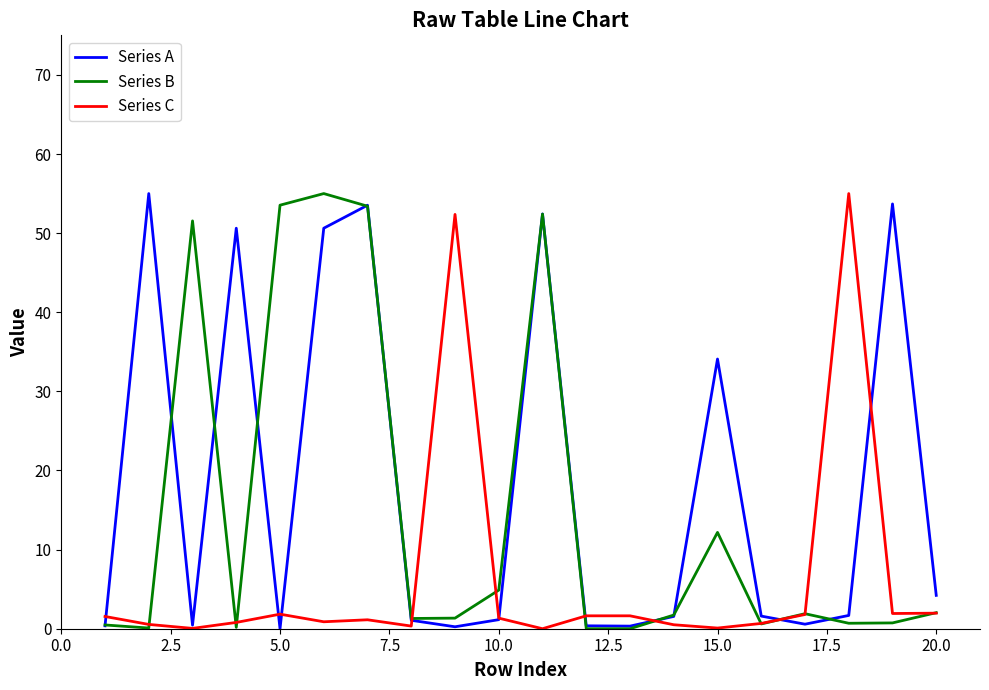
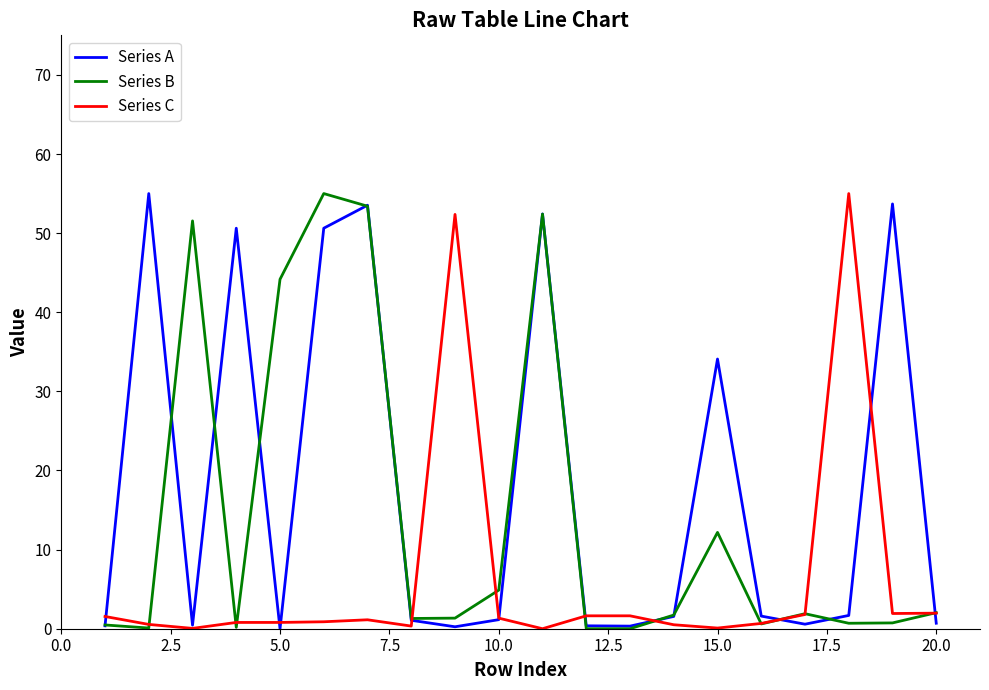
Series B, 5.0: 54 -> 44
Series C, 5.0: 2 -> 1
Series A, 20.0: 4 -> 1
